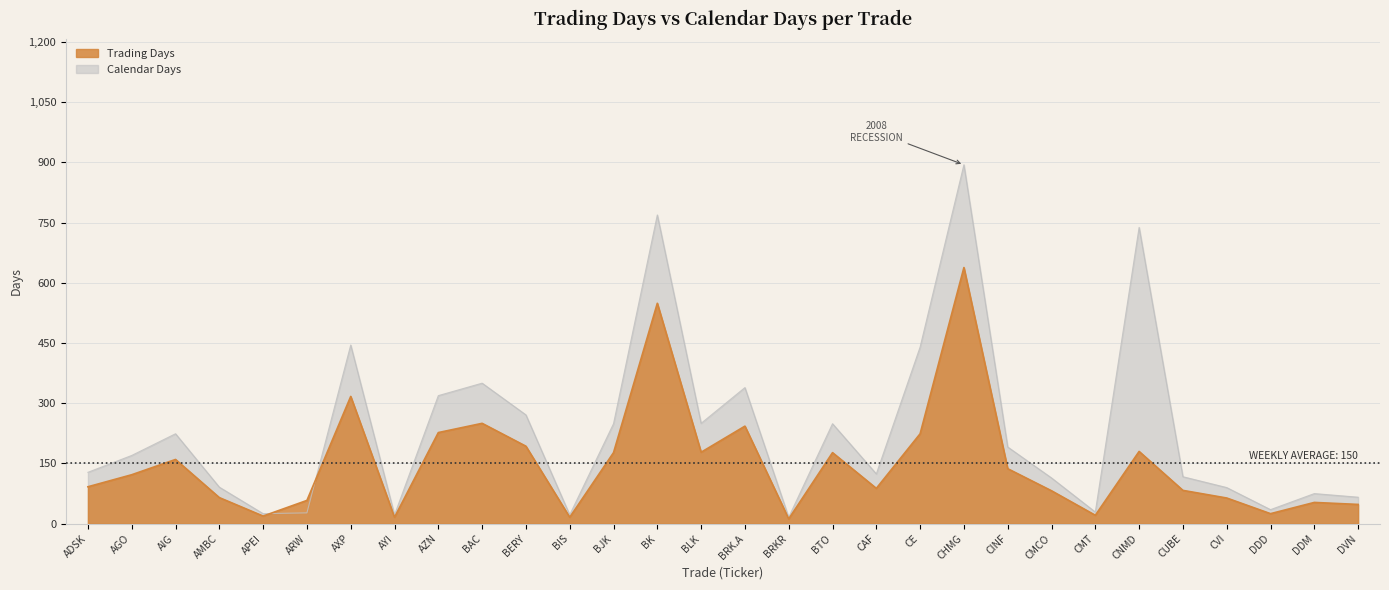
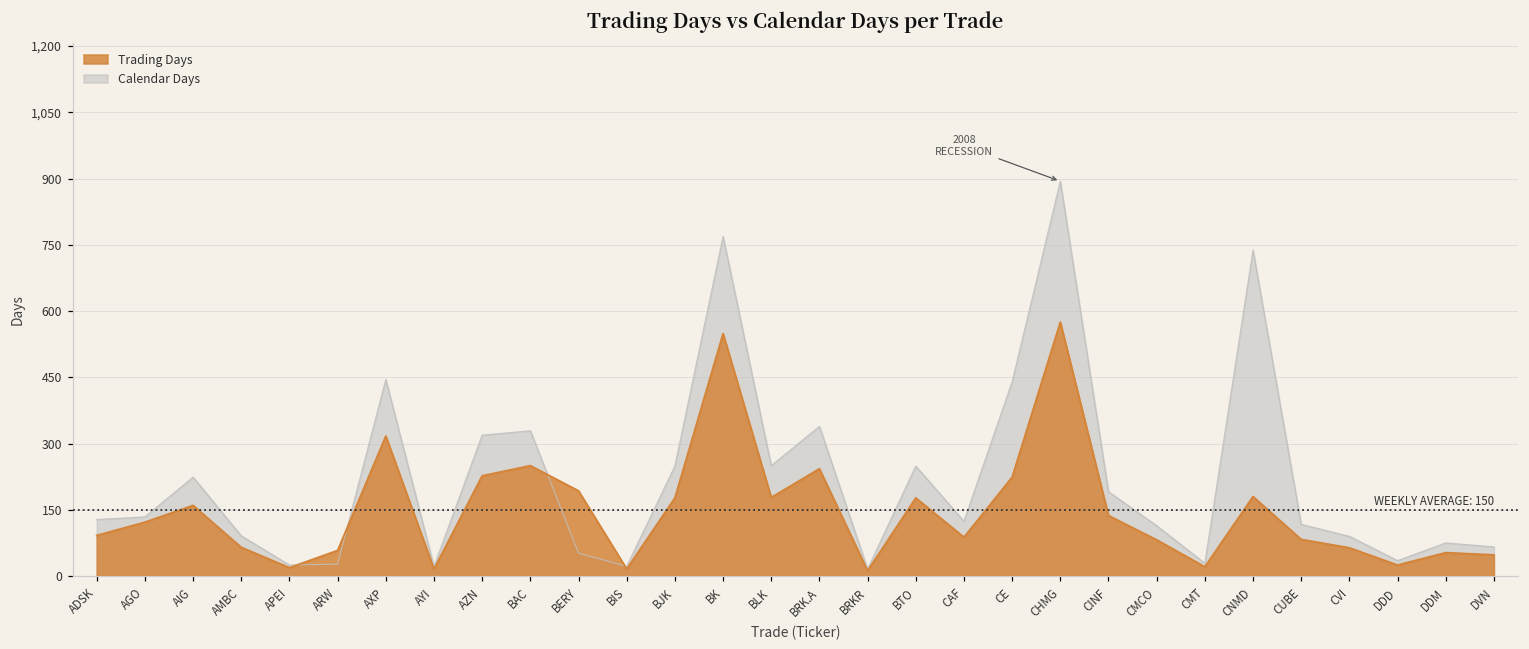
Calendar Days, AGO: 170 -> 130
Calendar Days, BAC: 350 -> 330
Calendar Days, BERY: 270 -> 50
Trading Days, CHMG: 640 -> 580
